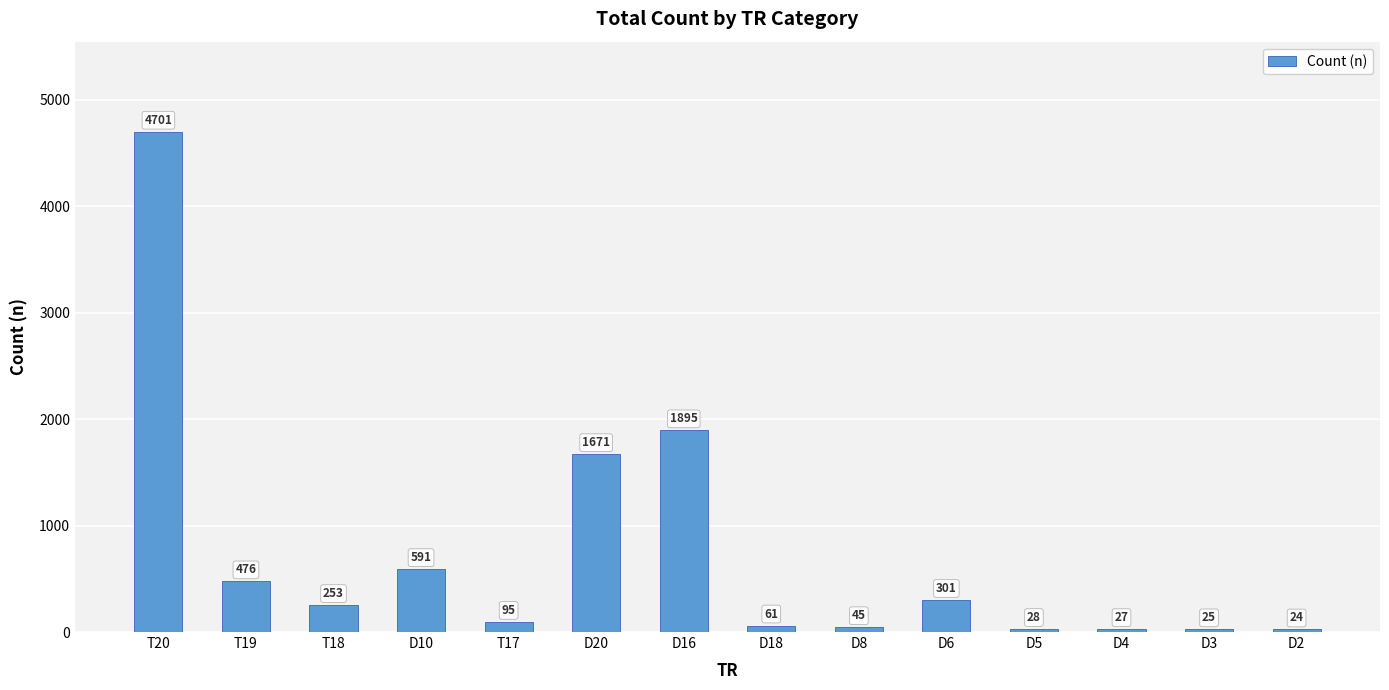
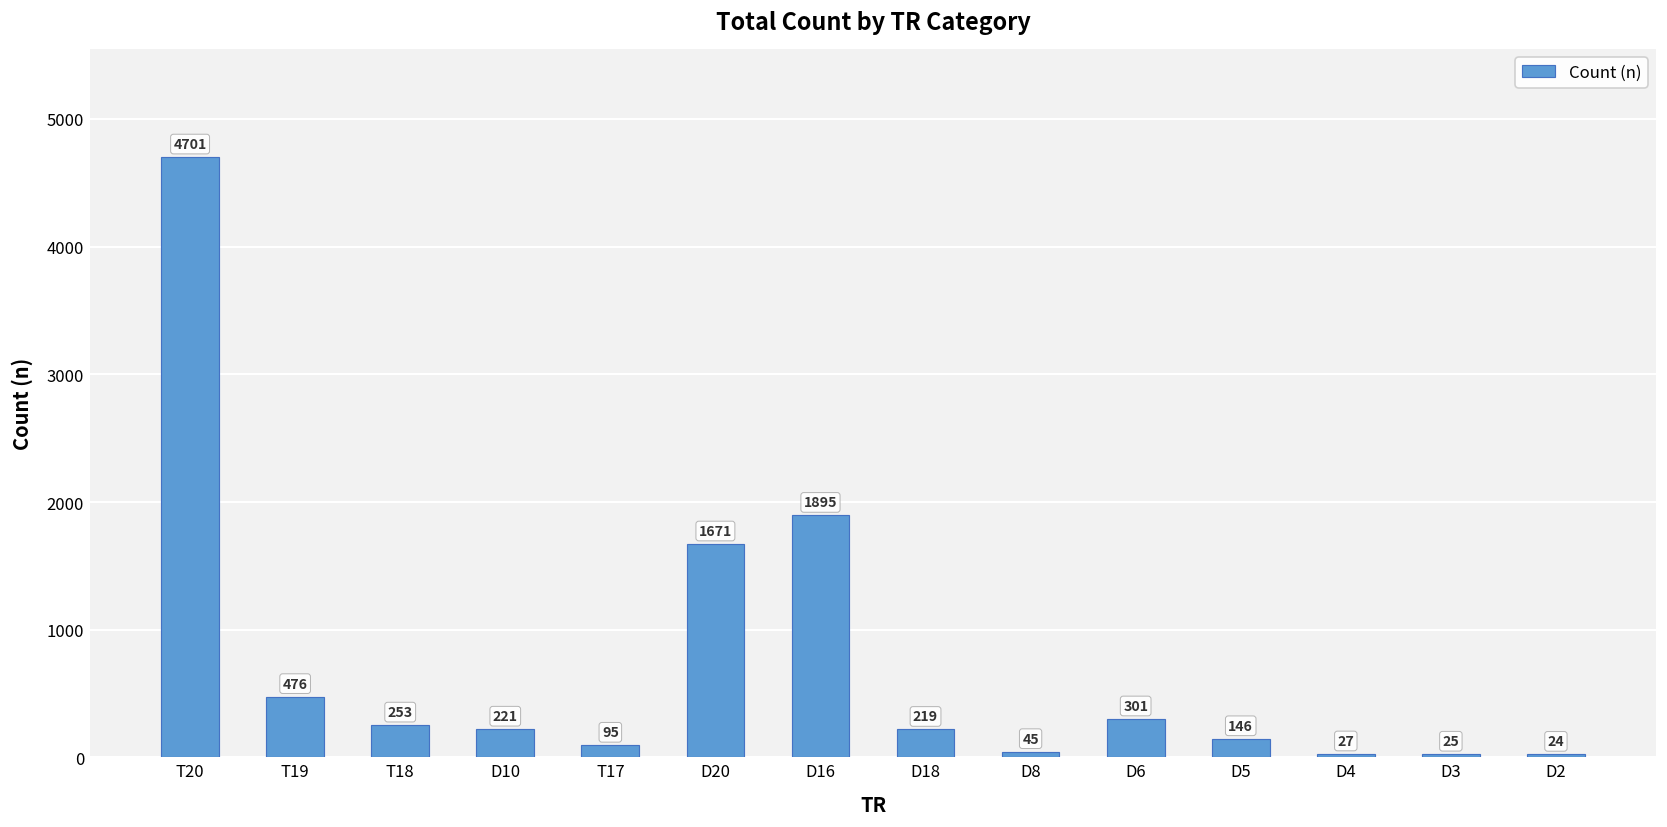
D10: 591 -> 221
D18: 61 -> 219
D5: 28 -> 146
